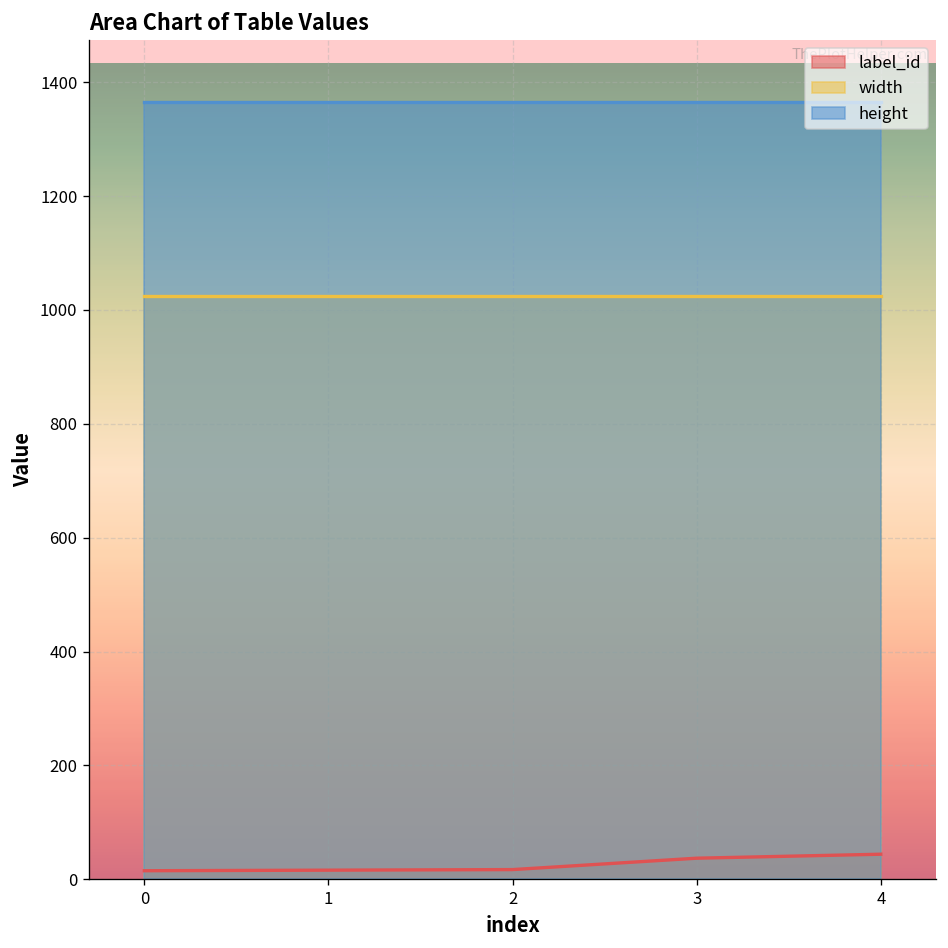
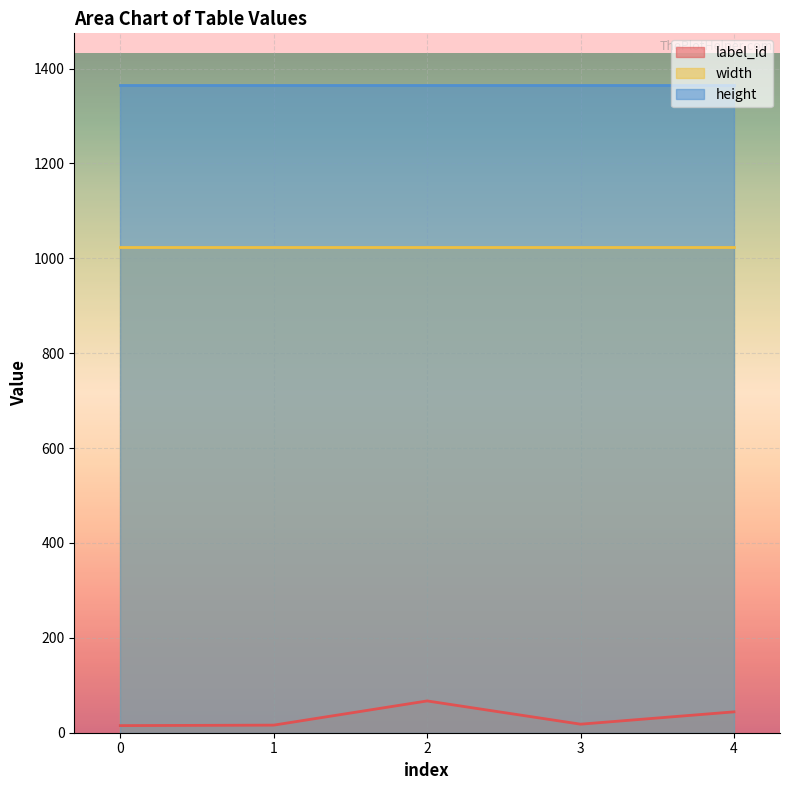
label_id, 2: 20 -> 70
label_id, 3: 40 -> 20
